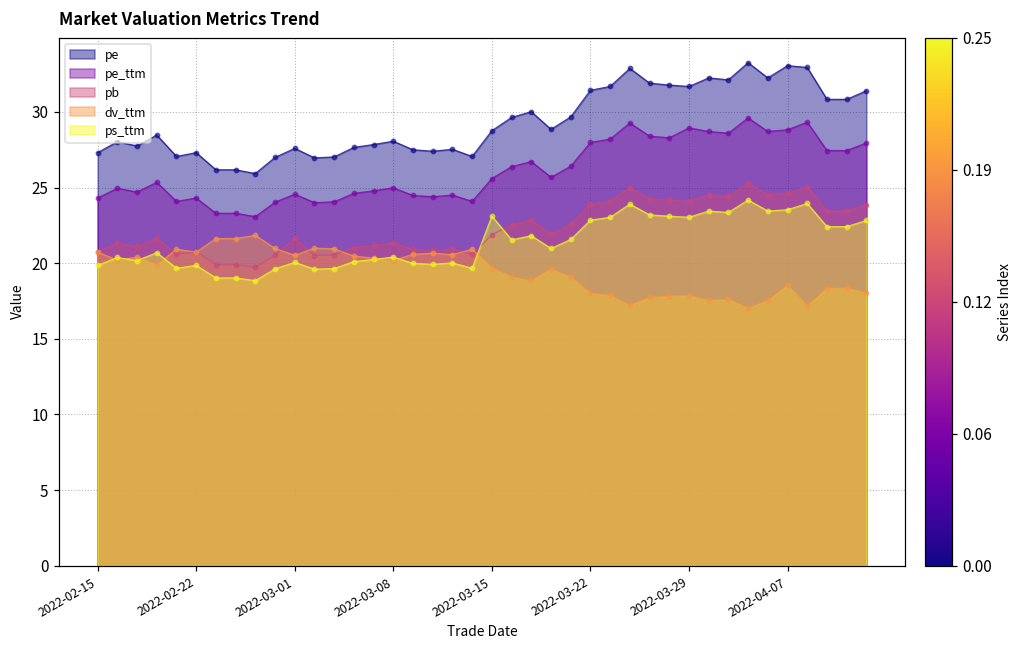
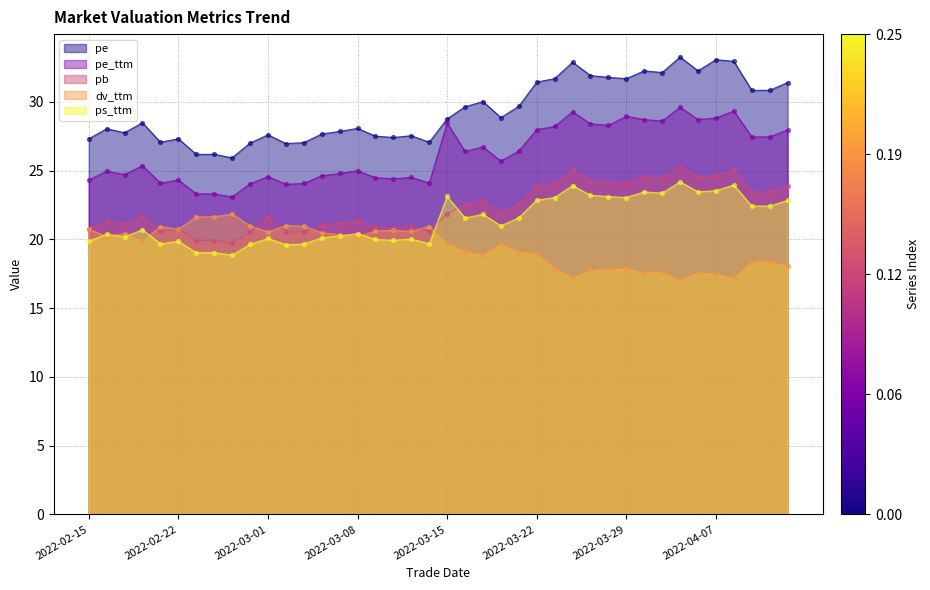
pe_ttm, 2022-03-15: 25.6 -> 28.5
dv_ttm, 2022-03-22: 18.0 -> 18.9
dv_ttm, 2022-04-07: 18.6 -> 17.5
